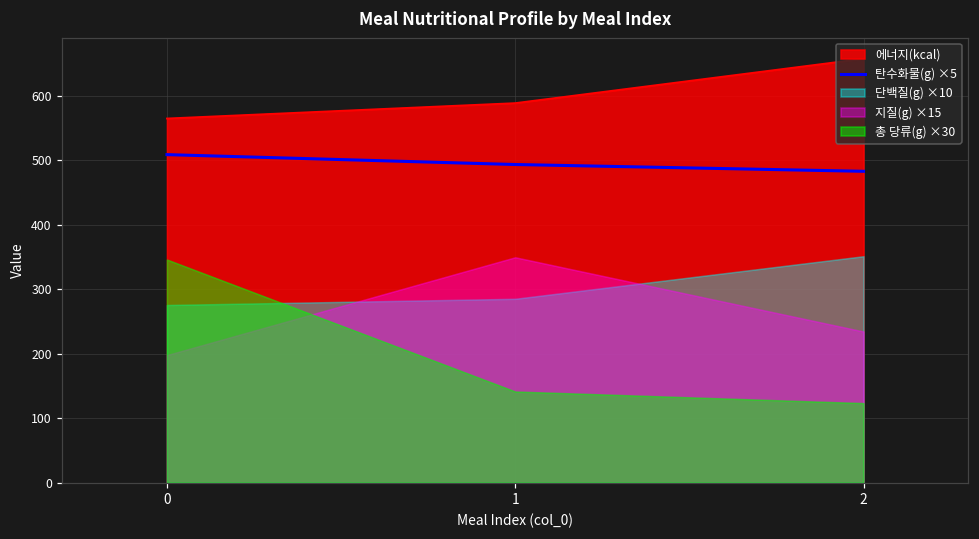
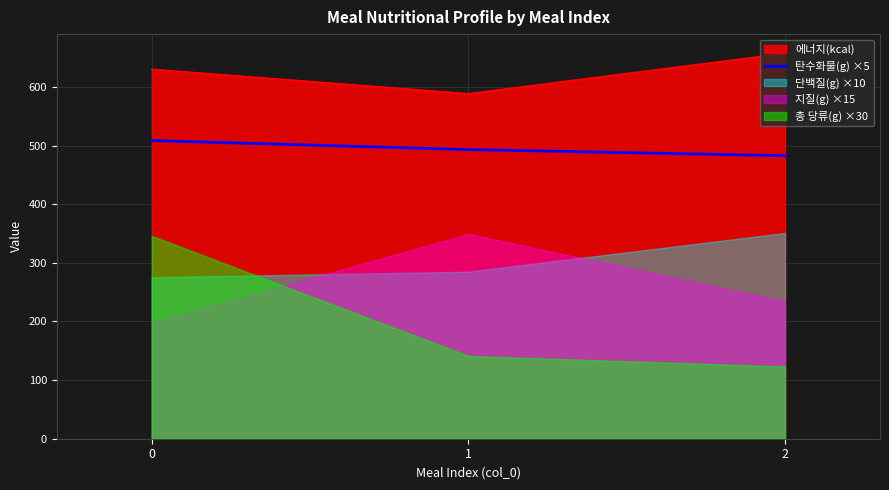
에너지(kcal), 0: 560 -> 630
